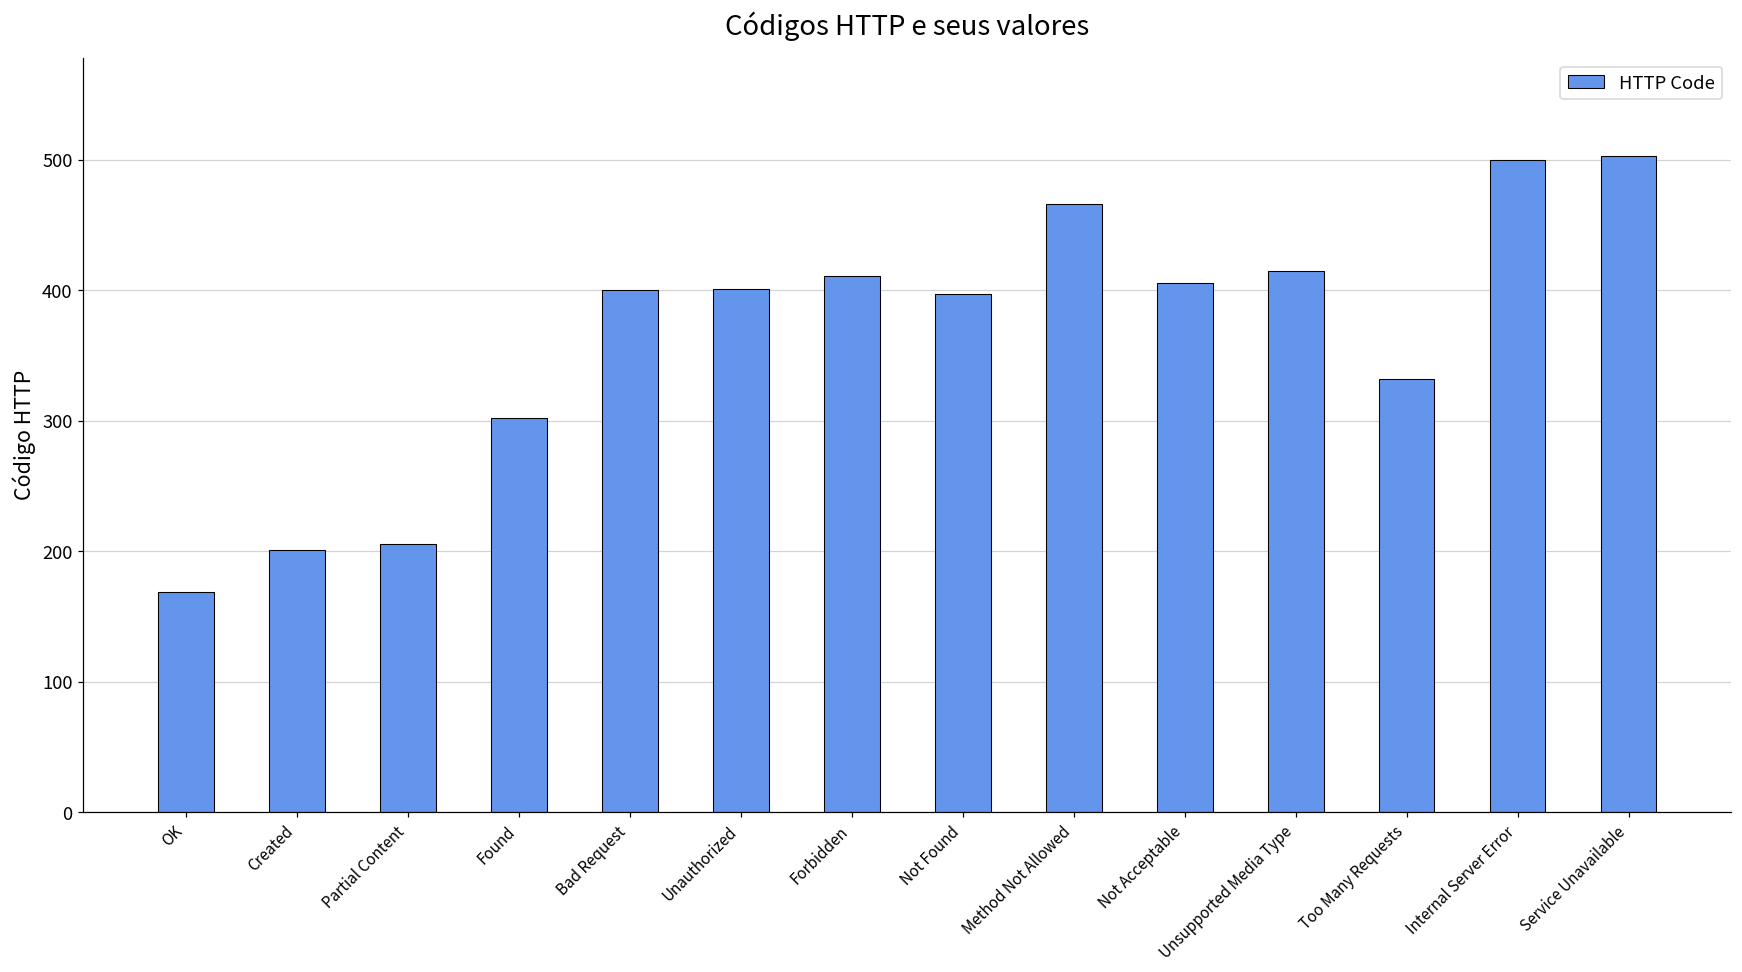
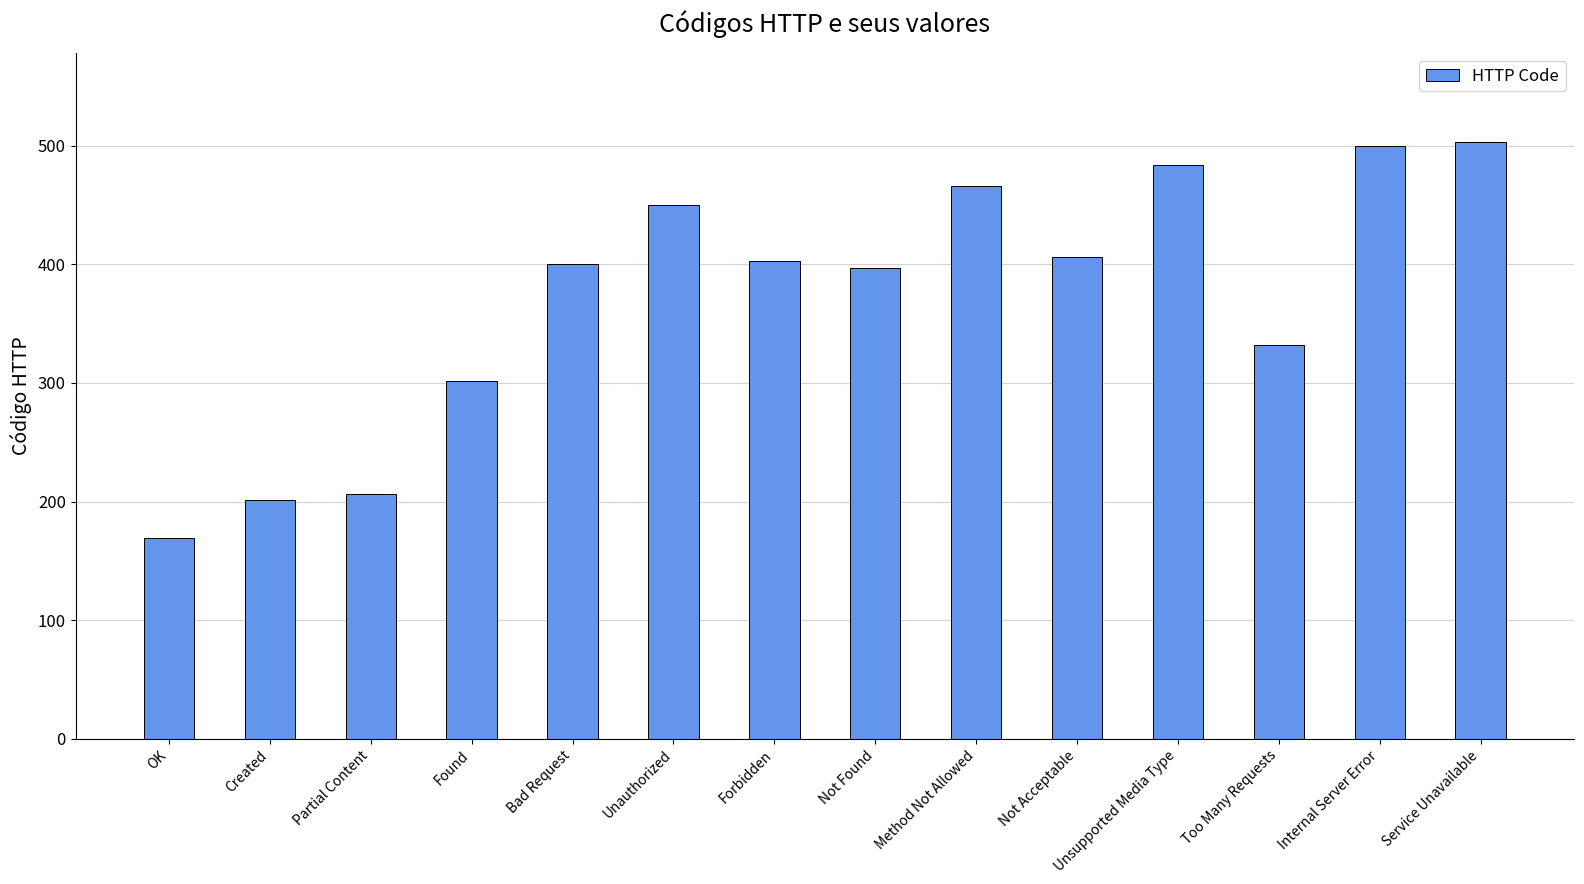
Unauthorized: 401 -> 450
Forbidden: 411 -> 403
Unsupported Media Type: 415 -> 484
